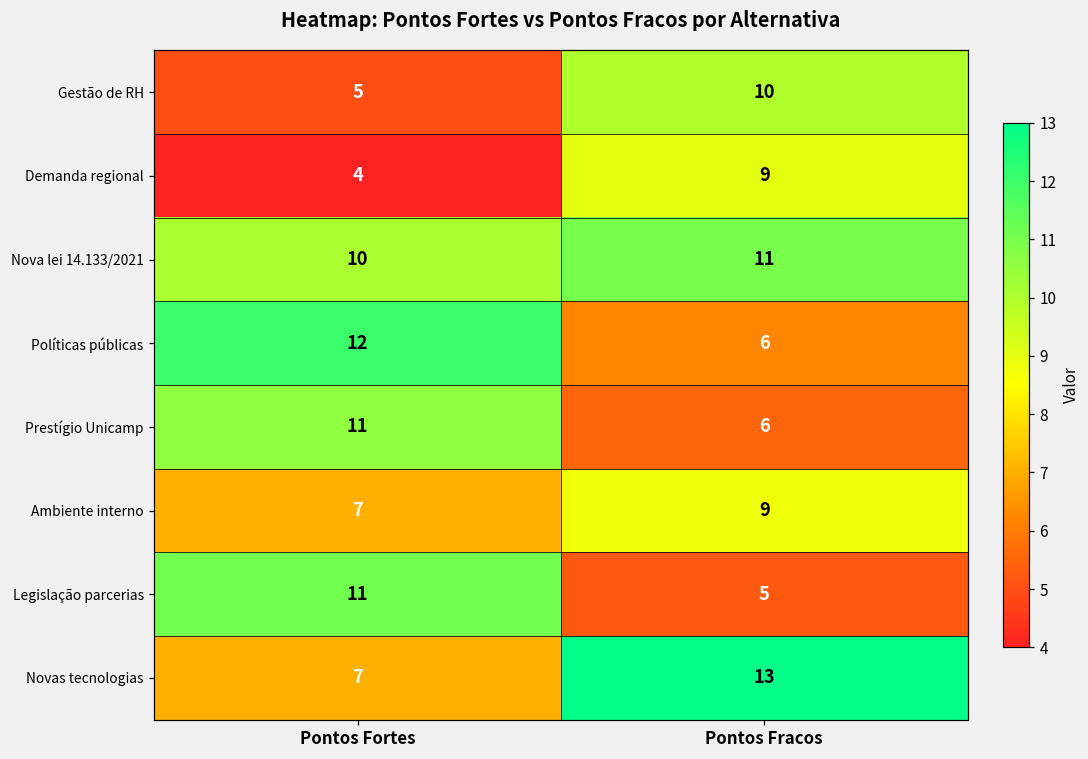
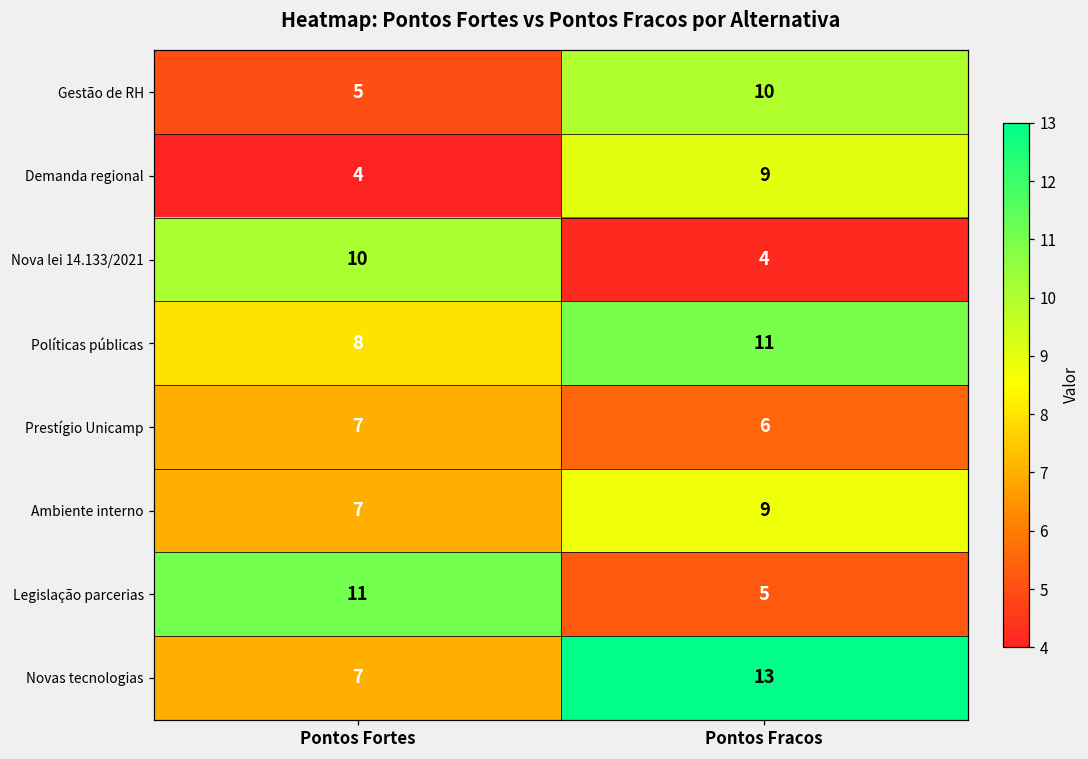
Nova lei 14.133/2021, Pontos Fracos: 11 -> 4
Políticas públicas, Pontos Fortes: 12 -> 8
Políticas públicas, Pontos Fracos: 6 -> 11
Prestígio Unicamp, Pontos Fortes: 11 -> 7
